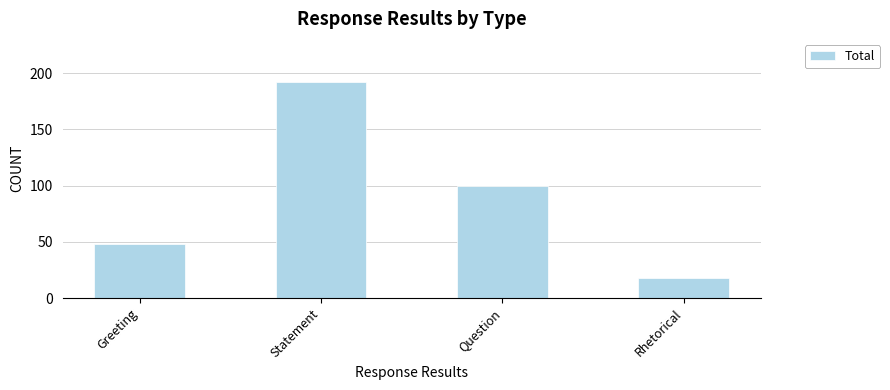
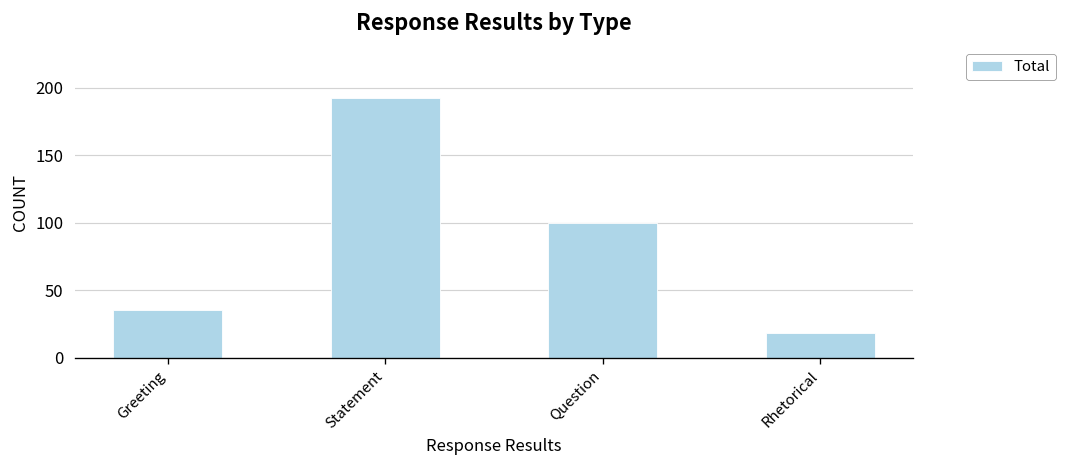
Greeting: 48 -> 35
